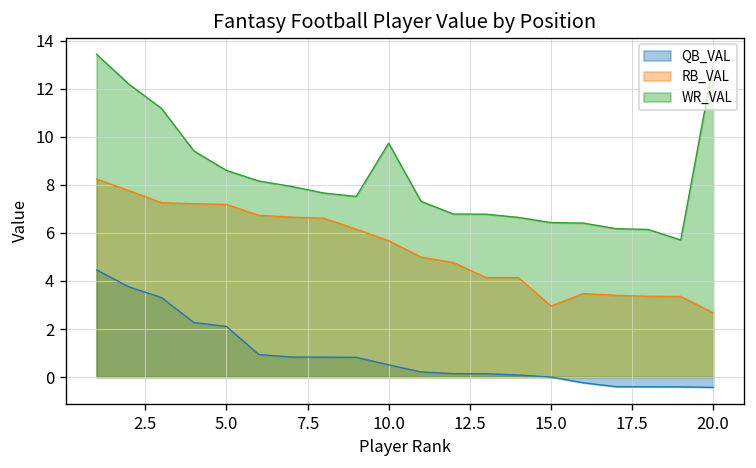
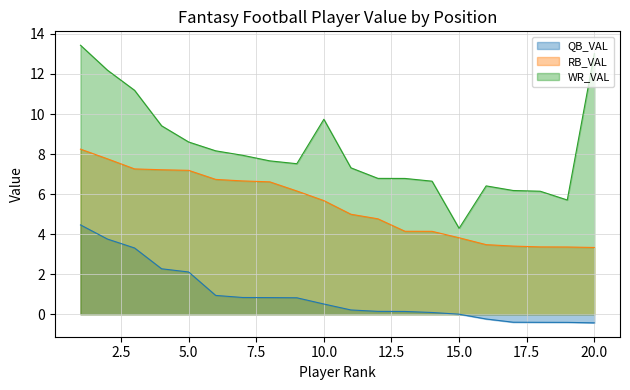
RB_VAL, 15.0: 3.0 -> 3.8
WR_VAL, 15.0: 6.4 -> 4.3
RB_VAL, 20.0: 2.7 -> 3.3
